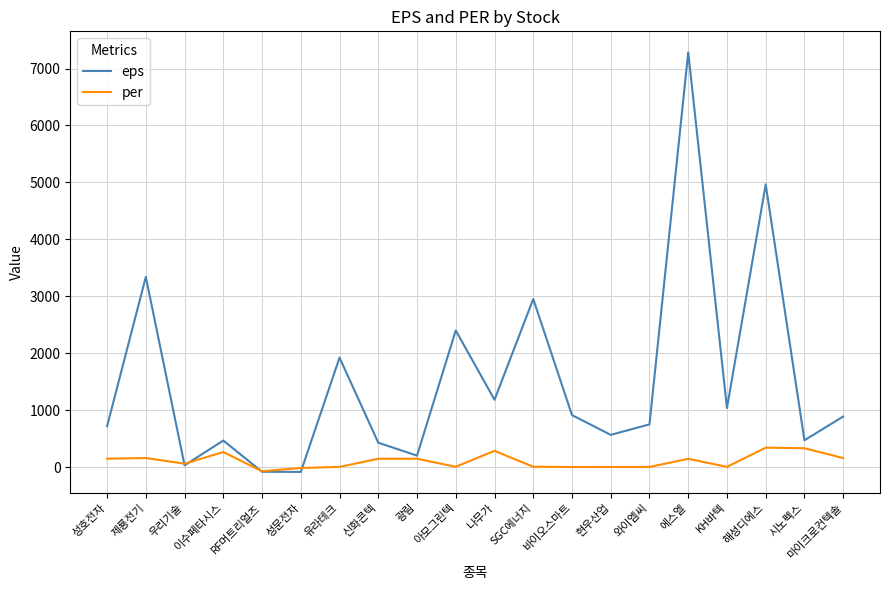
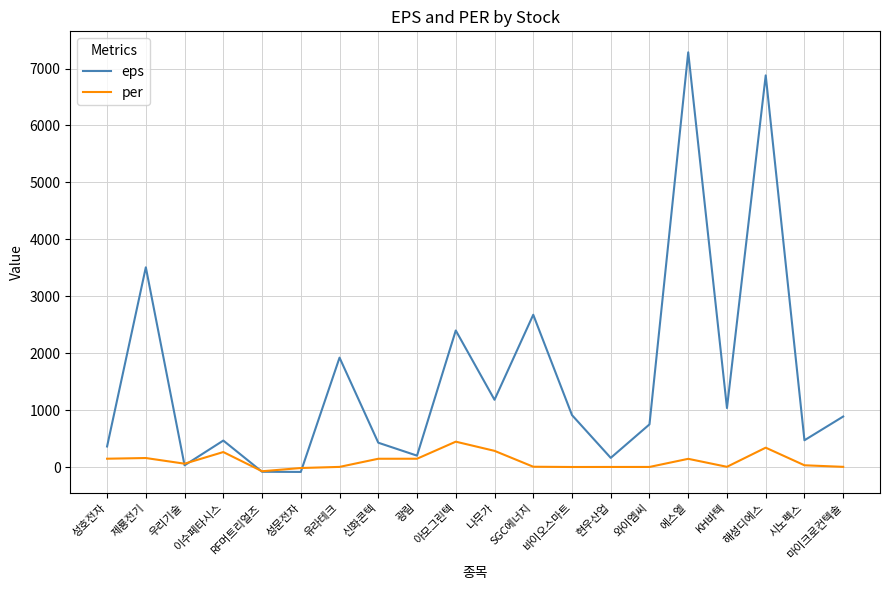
eps, 성호전자: 700 -> 400
eps, 제룡전기: 3300 -> 3500
per, 아모그린텍: 0 -> 400
eps, SGC에너지: 3000 -> 2700
eps, 현우산업: 600 -> 200
eps, 해성디에스: 5000 -> 6900
per, 시노펙스: 300 -> 0
per, 마이크로컨텍솔: 200 -> 0
